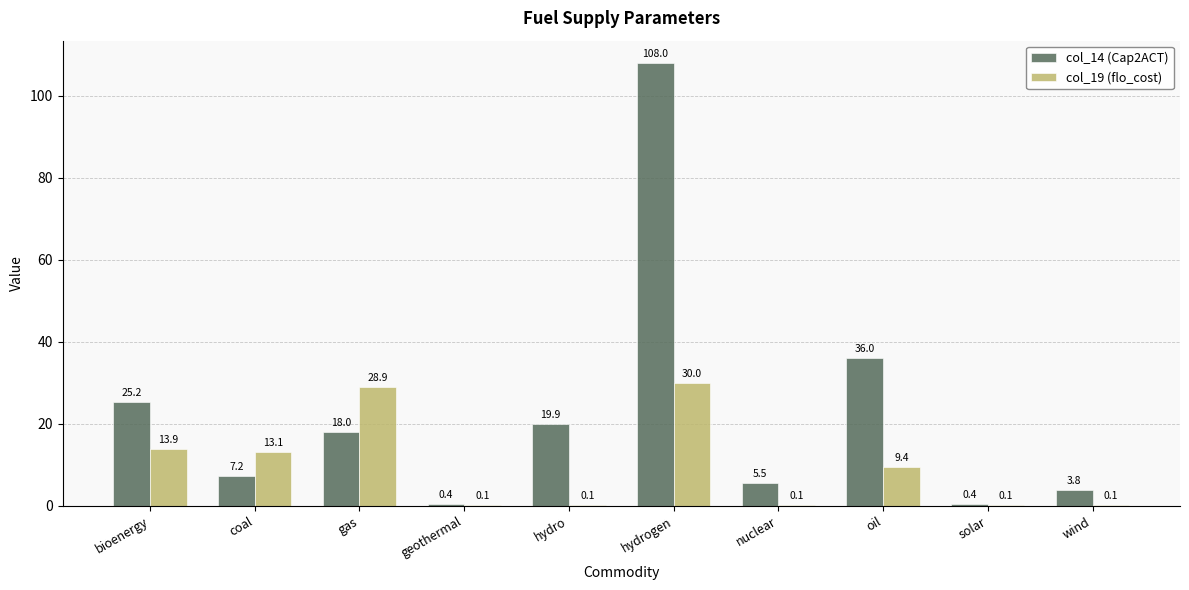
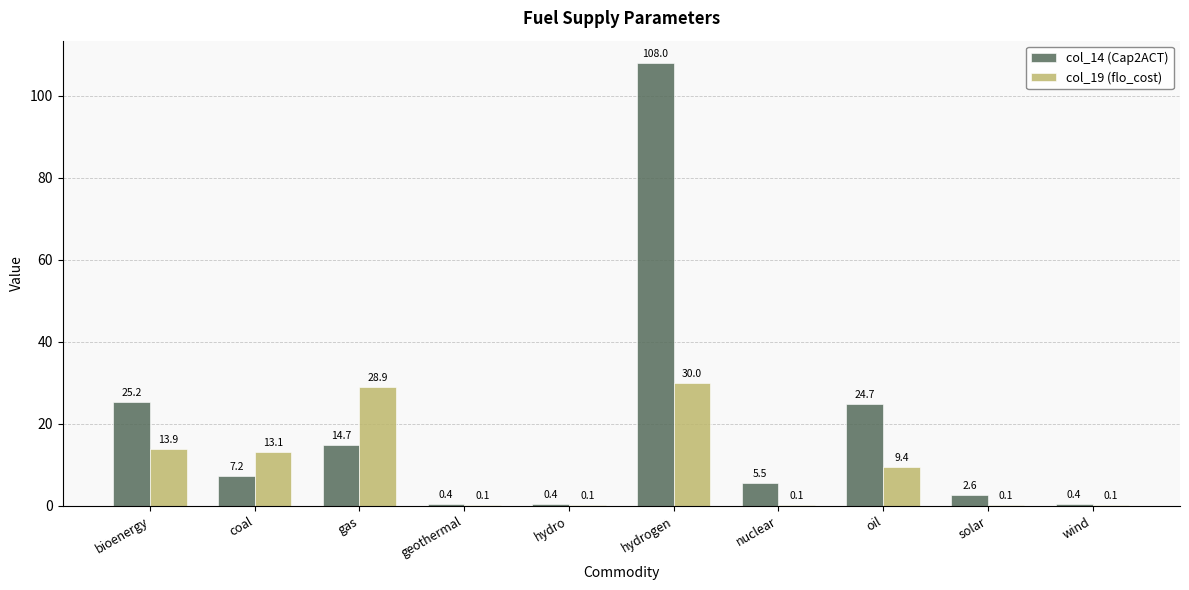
col_14 (Cap2ACT), gas: 18.0 -> 14.7
col_14 (Cap2ACT), hydro: 19.9 -> 0.4
col_14 (Cap2ACT), oil: 36.0 -> 24.7
col_14 (Cap2ACT), solar: 0.4 -> 2.6
col_14 (Cap2ACT), wind: 3.8 -> 0.4
